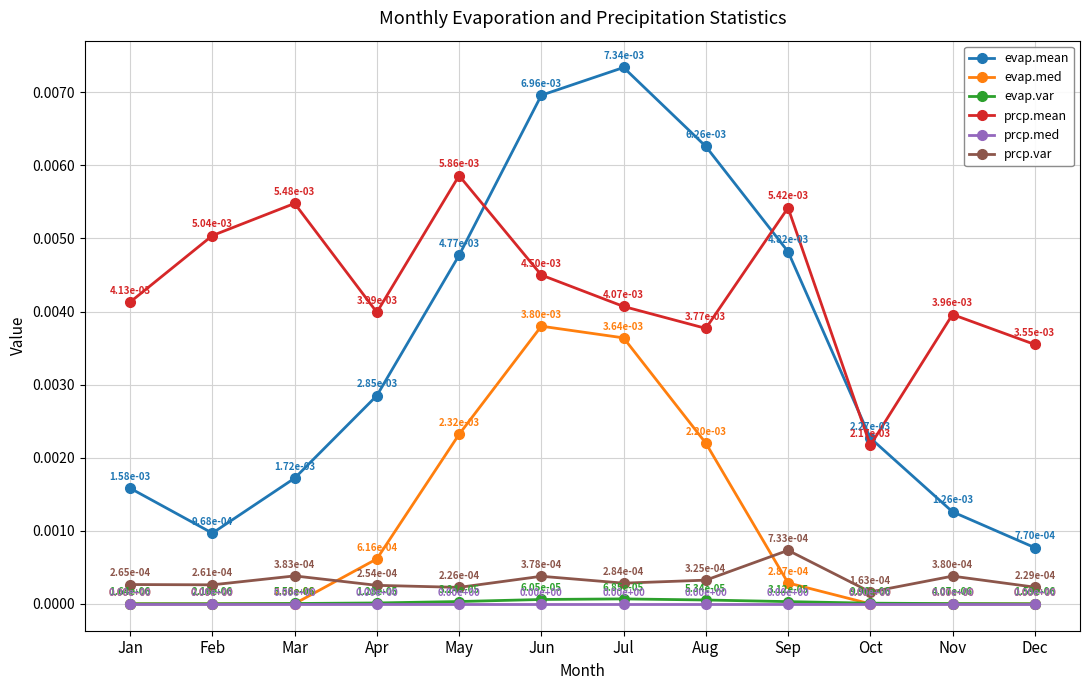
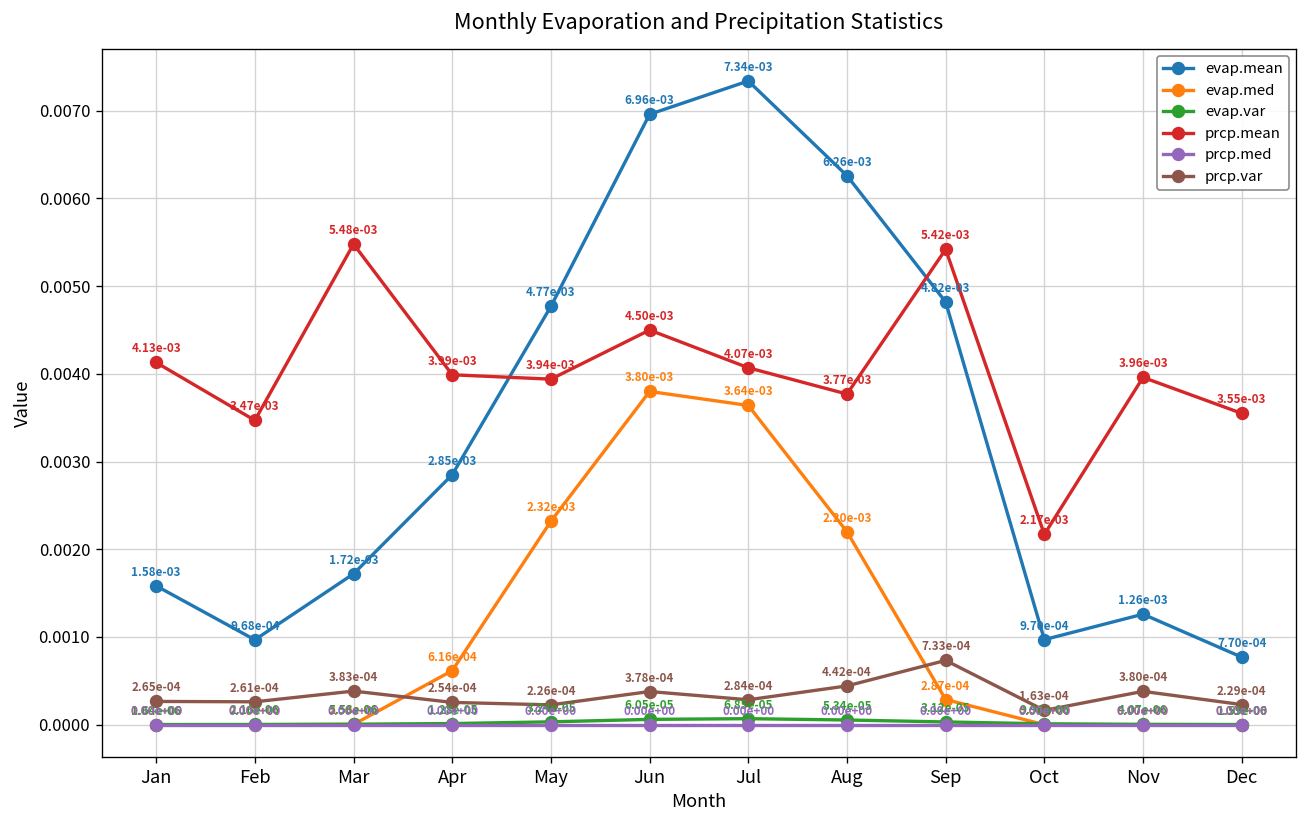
prcp.mean, Feb: 5.04e-03 -> 3.47e-03
prcp.mean, May: 5.86e-03 -> 3.94e-03
prcp.var, Aug: 3.25e-04 -> 4.42e-04
evap.mean, Oct: 2.27e-03 -> 9.70e-04
